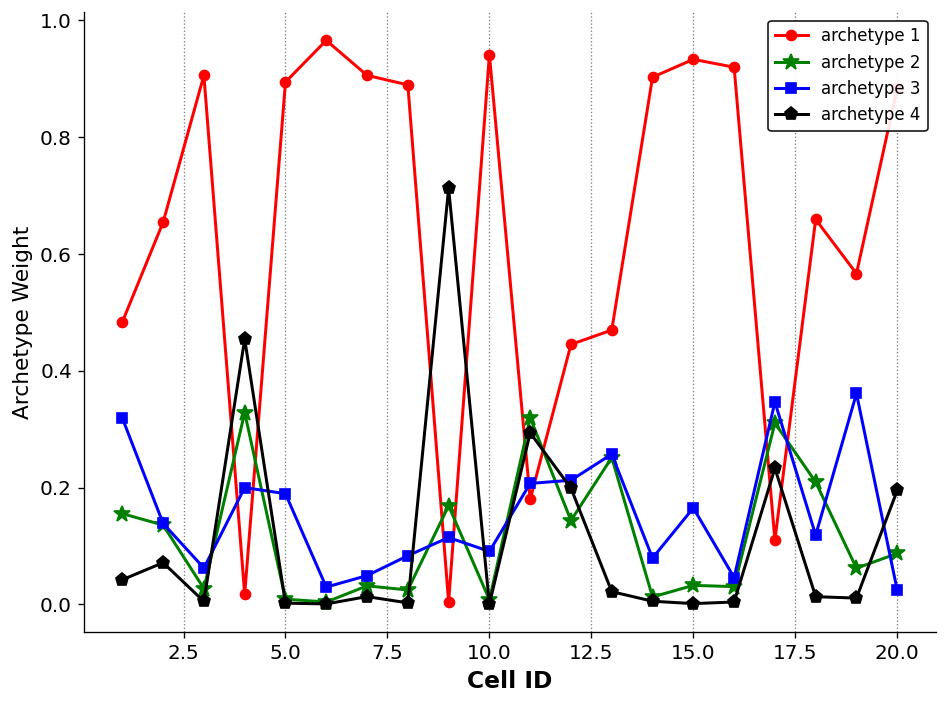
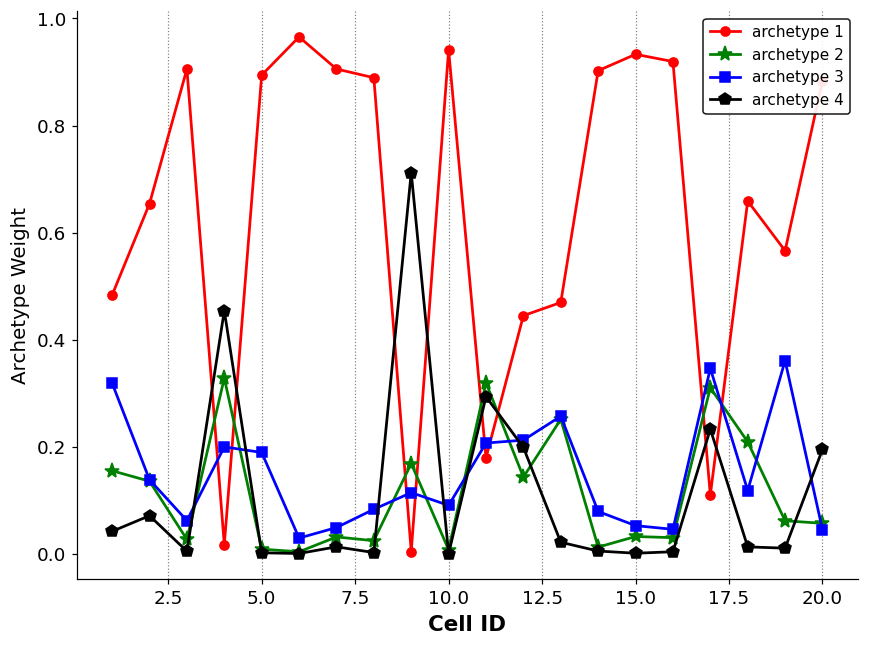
archetype 3, 15.0: 0.17 -> 0.05
archetype 2, 20.0: 0.09 -> 0.06
archetype 3, 20.0: 0.02 -> 0.05
